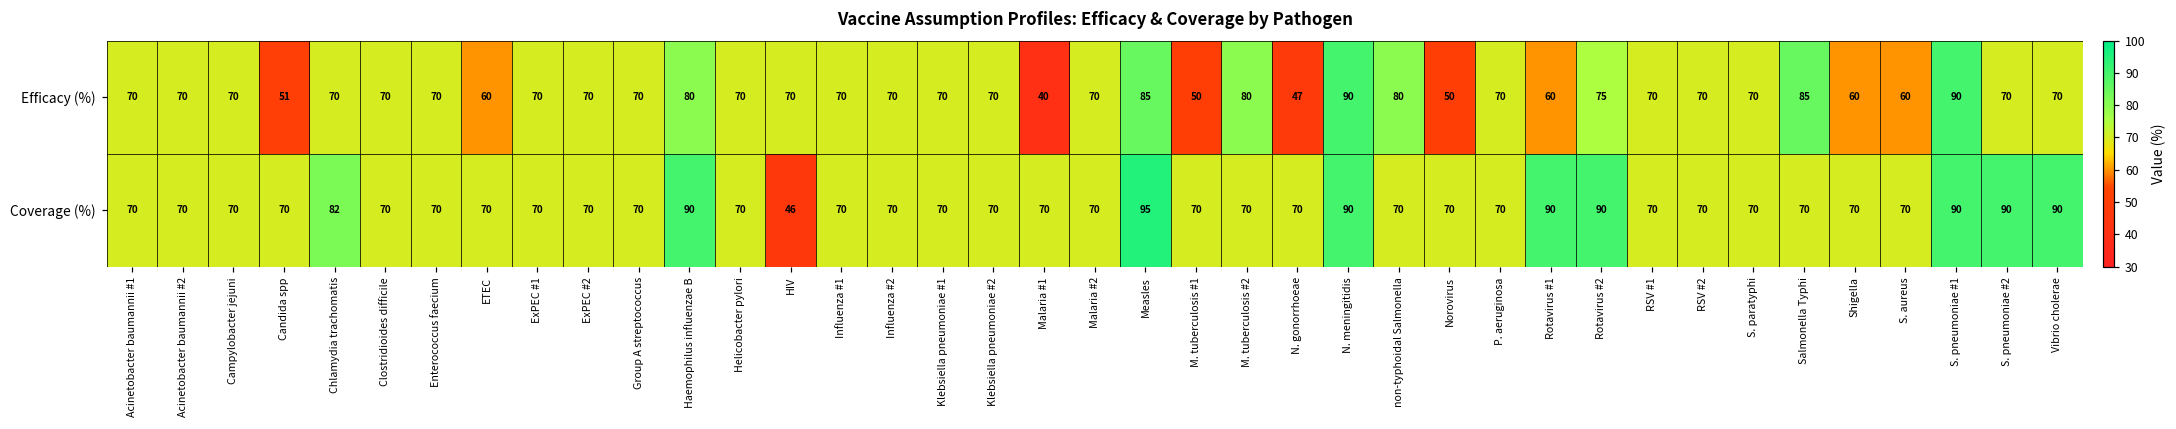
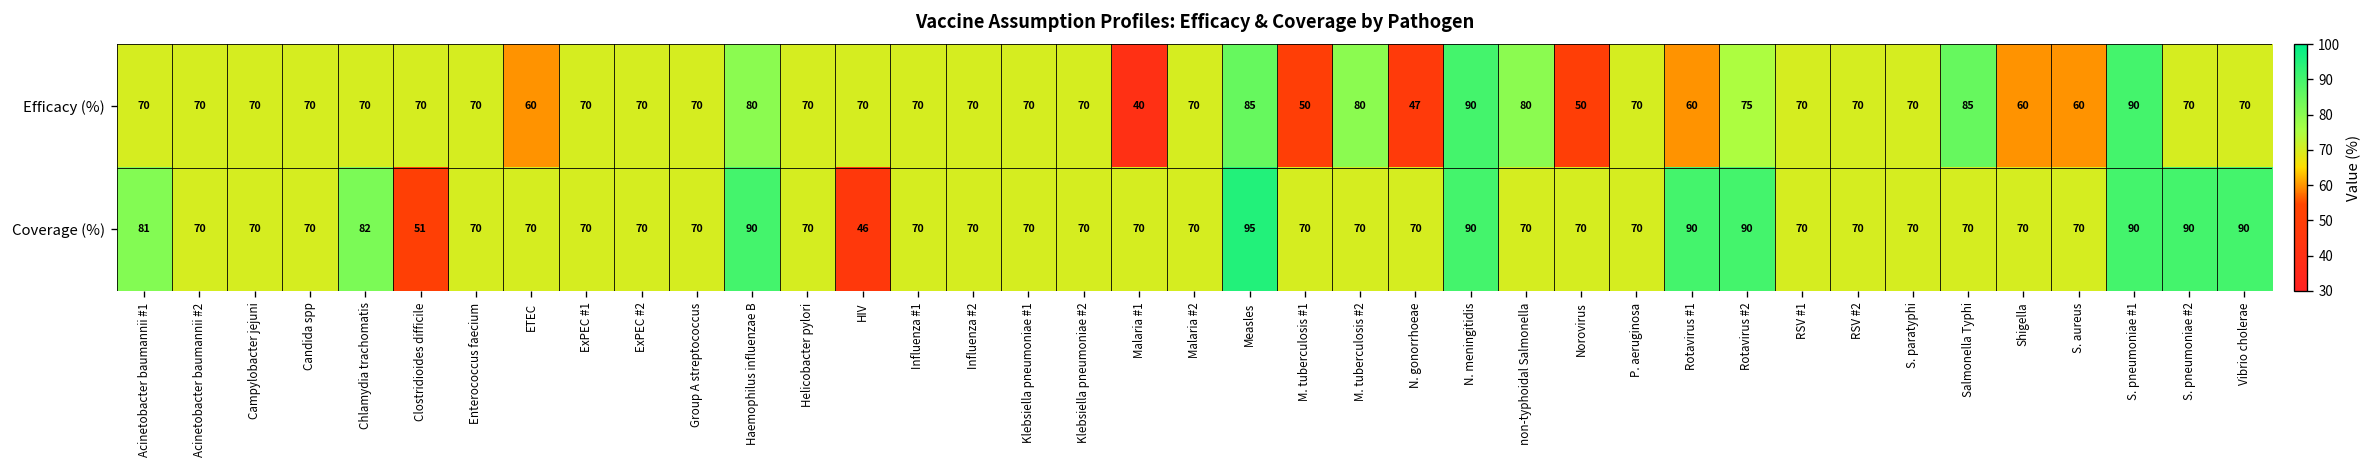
Efficacy (%), Candida spp: 51 -> 70
Coverage (%), Acinetobacter baumannii #1: 70 -> 81
Coverage (%), Clostridioides difficile: 70 -> 51
